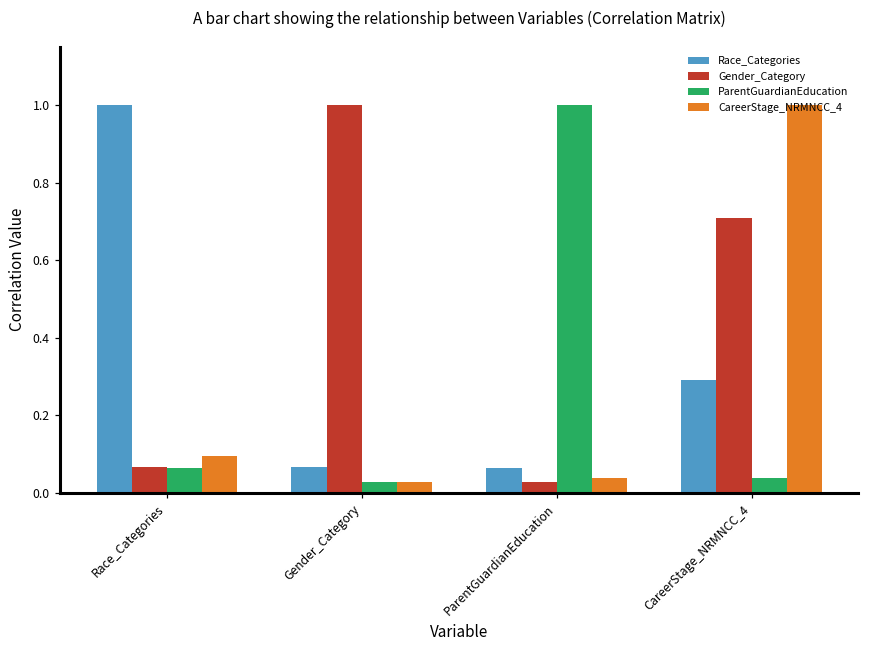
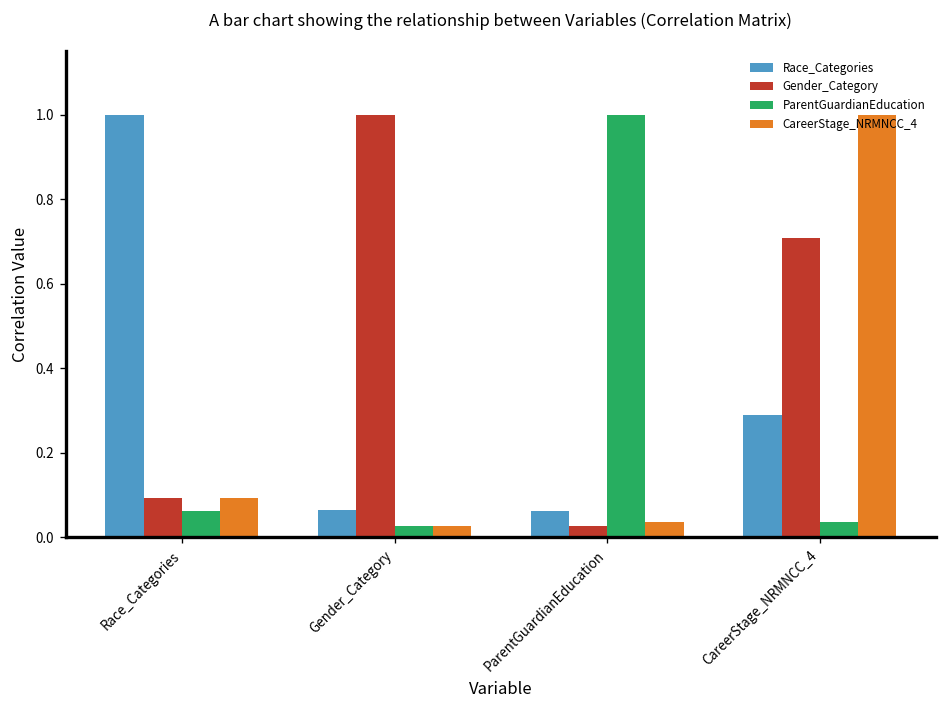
Gender_Category, Race_Categories: 0.07 -> 0.09
